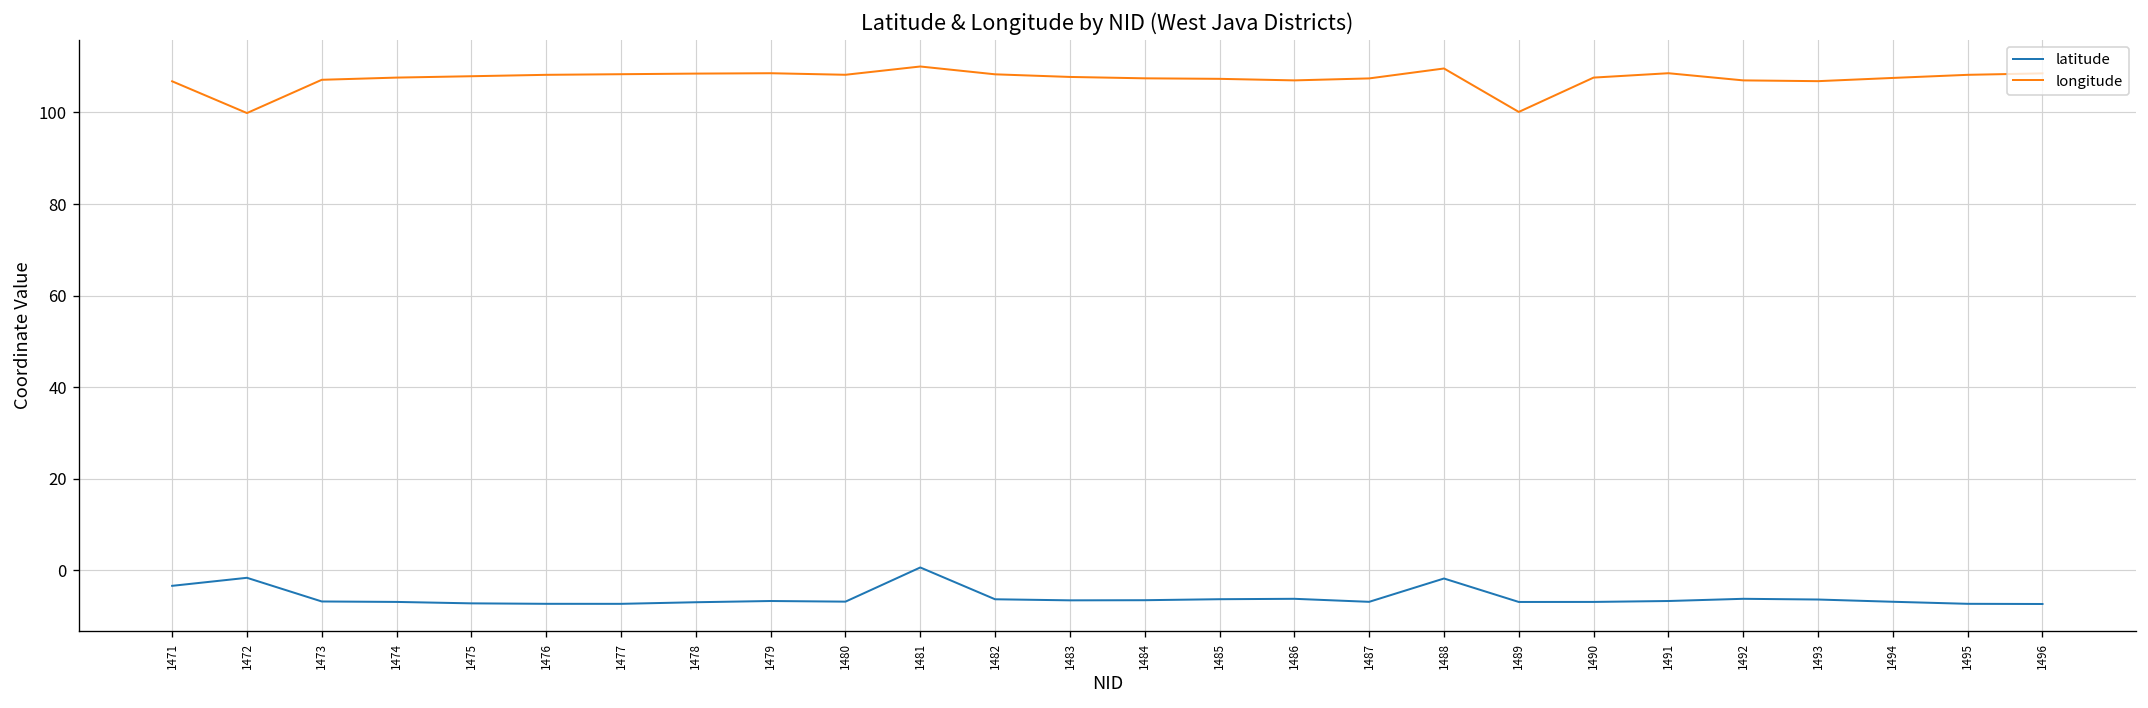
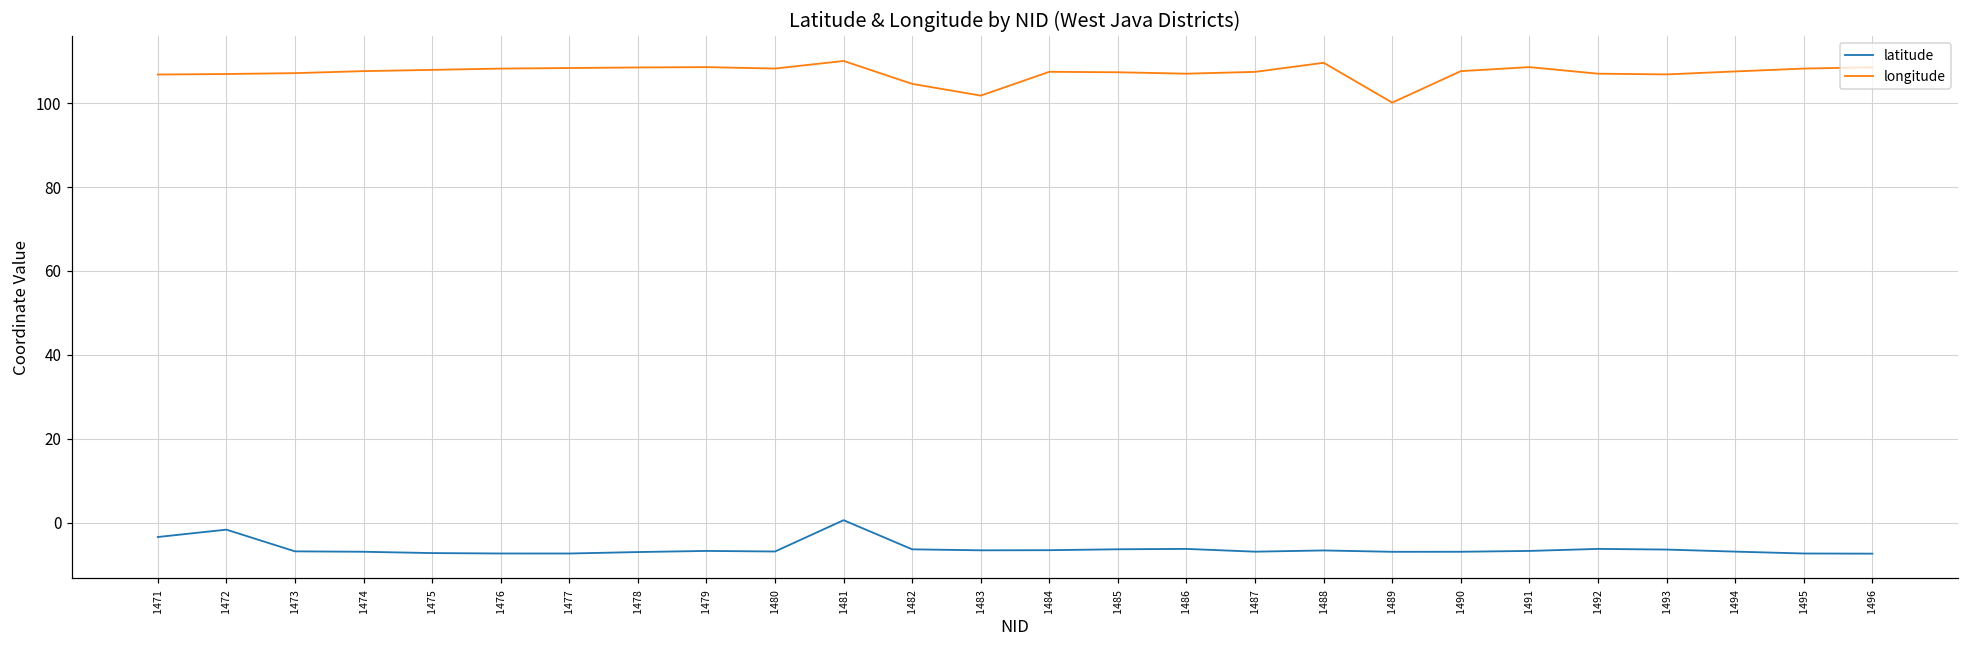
longitude, 1472: 100 -> 107
longitude, 1482: 108 -> 105
longitude, 1483: 108 -> 102
latitude, 1488: -2 -> -7
